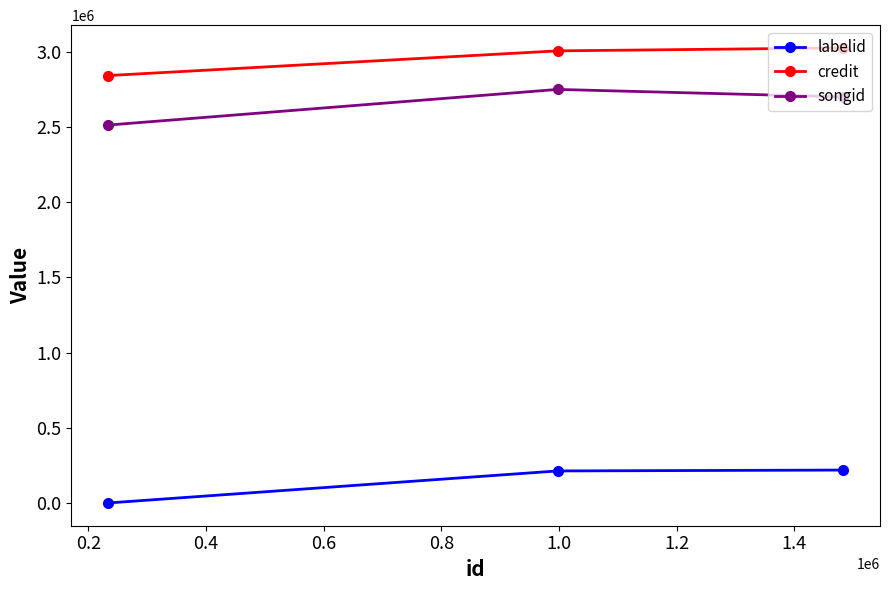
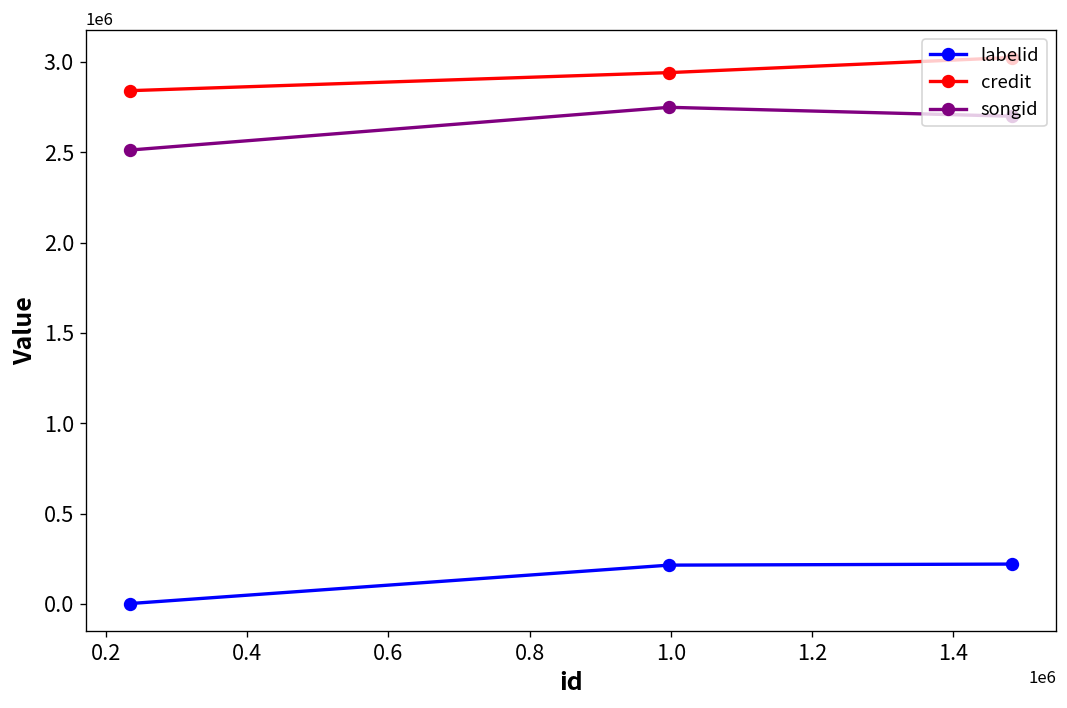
credit, 1.0: 3010000 -> 2940000
